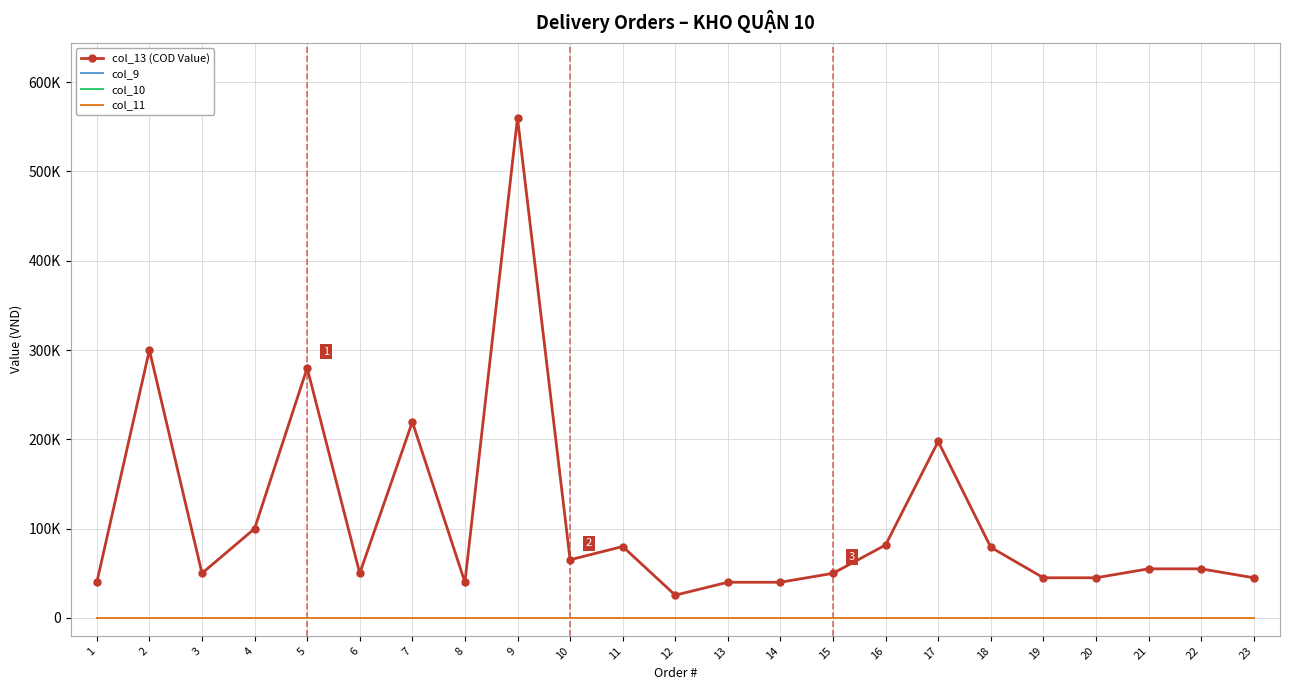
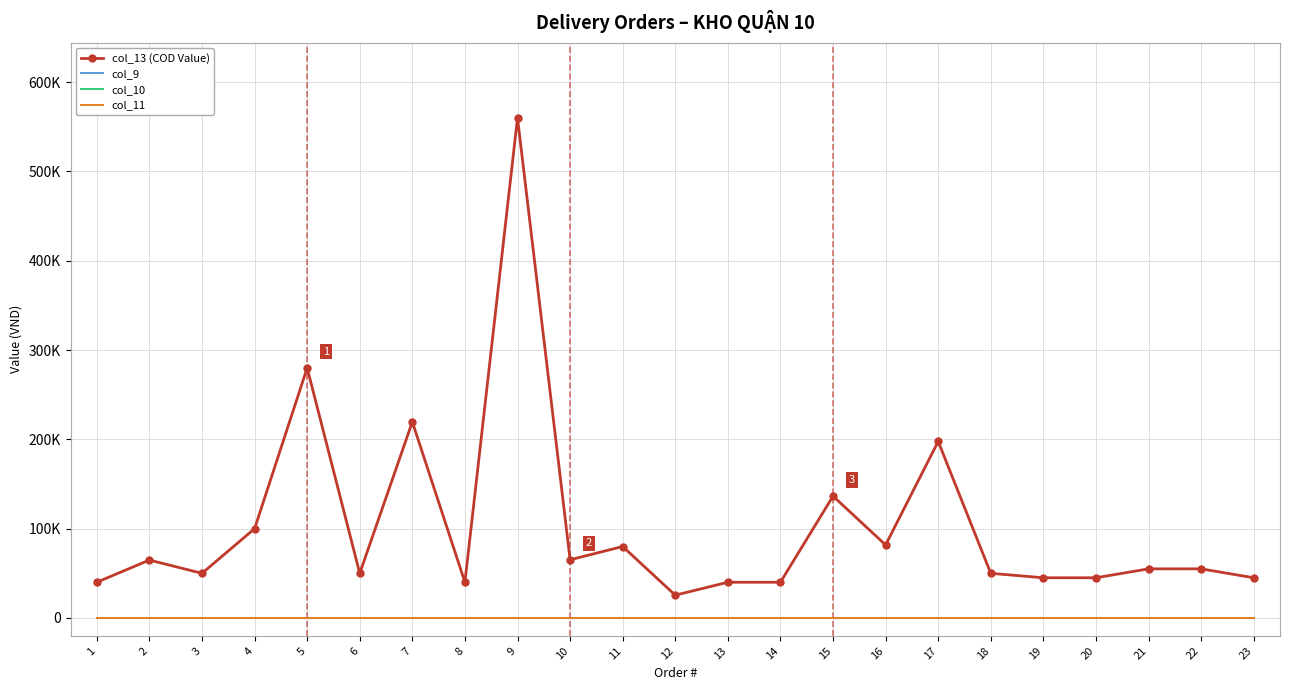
col_13 (COD Value), 2: 300000 -> 60000
col_13 (COD Value), 15: 50000 -> 140000
col_13 (COD Value), 18: 80000 -> 50000
